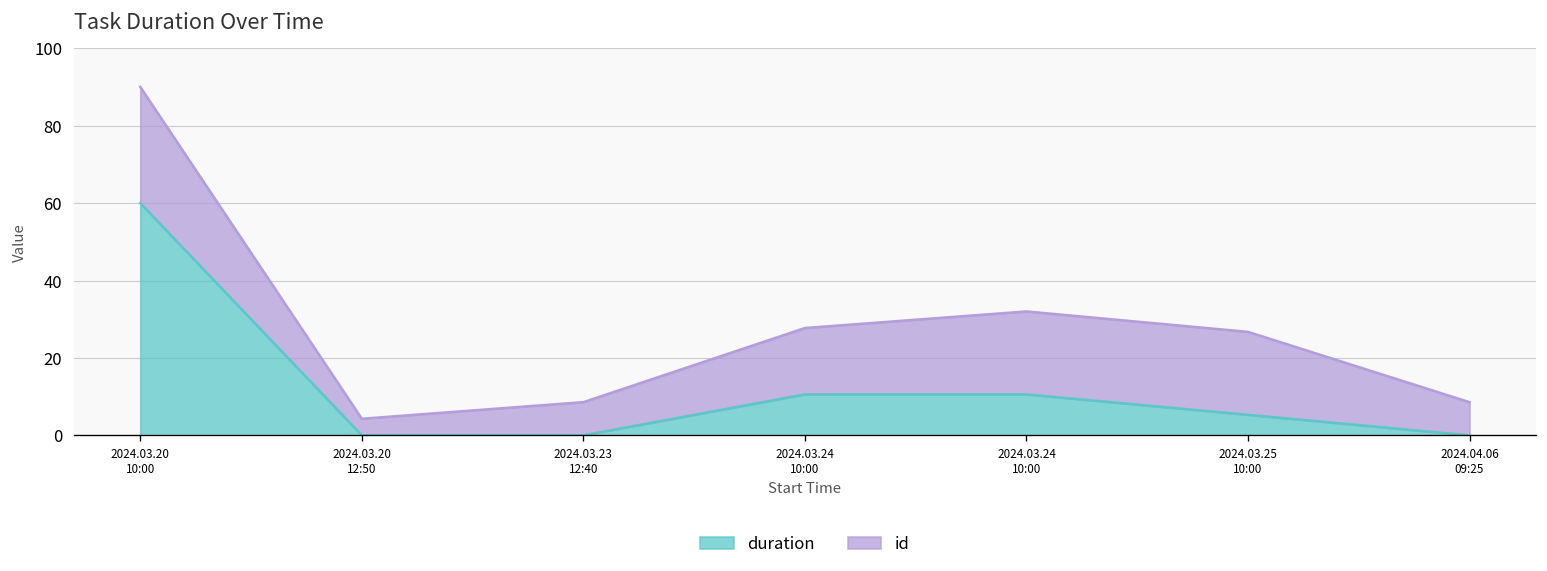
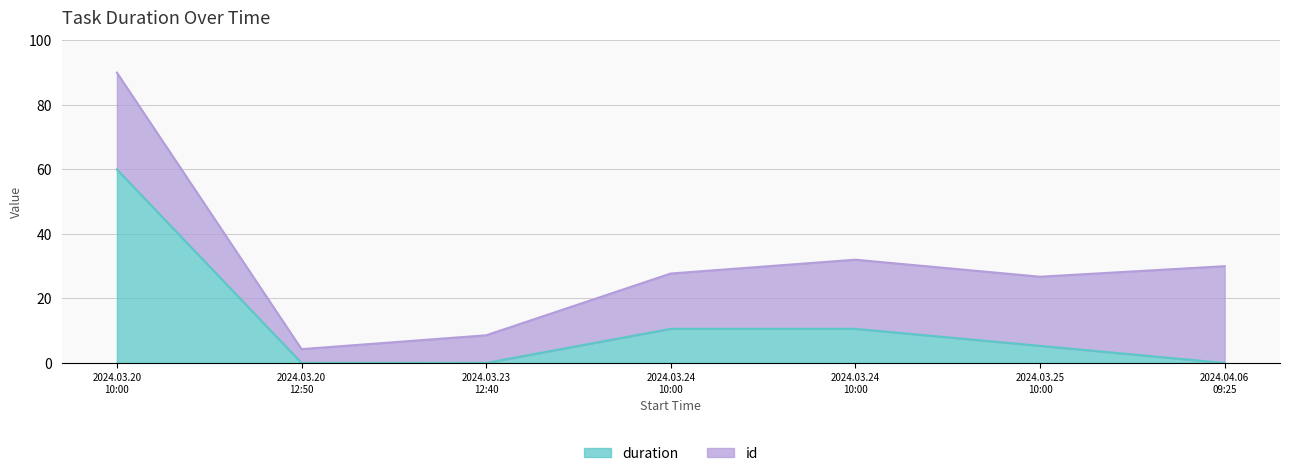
id, 2024.04.06 09:25: 9 -> 30
